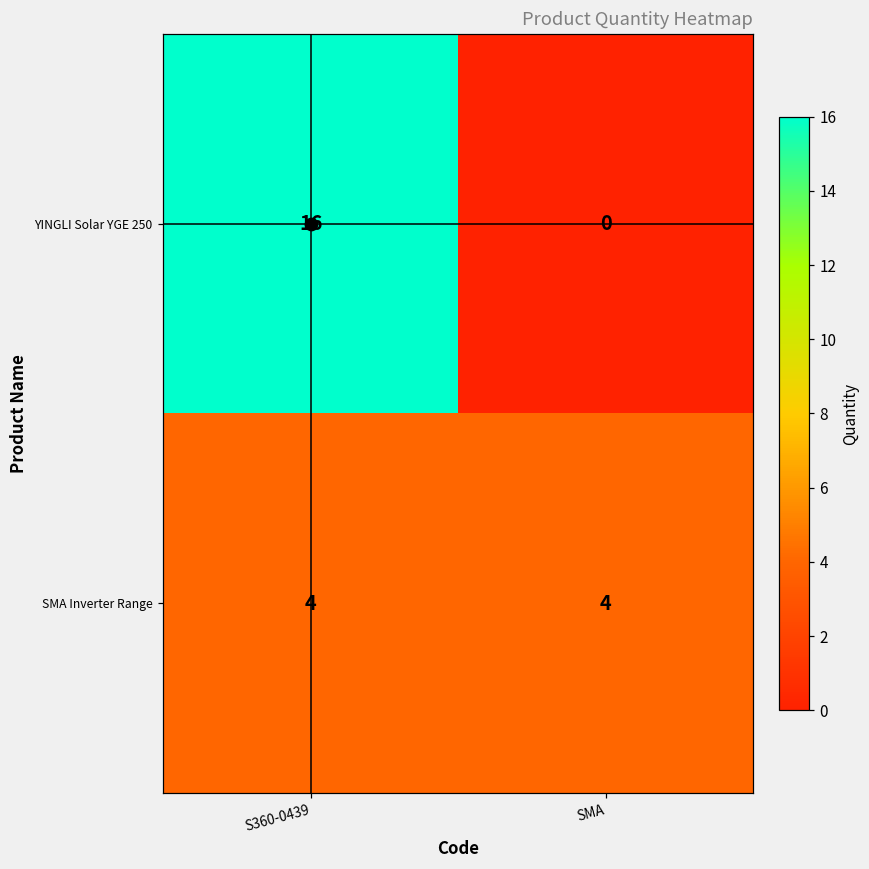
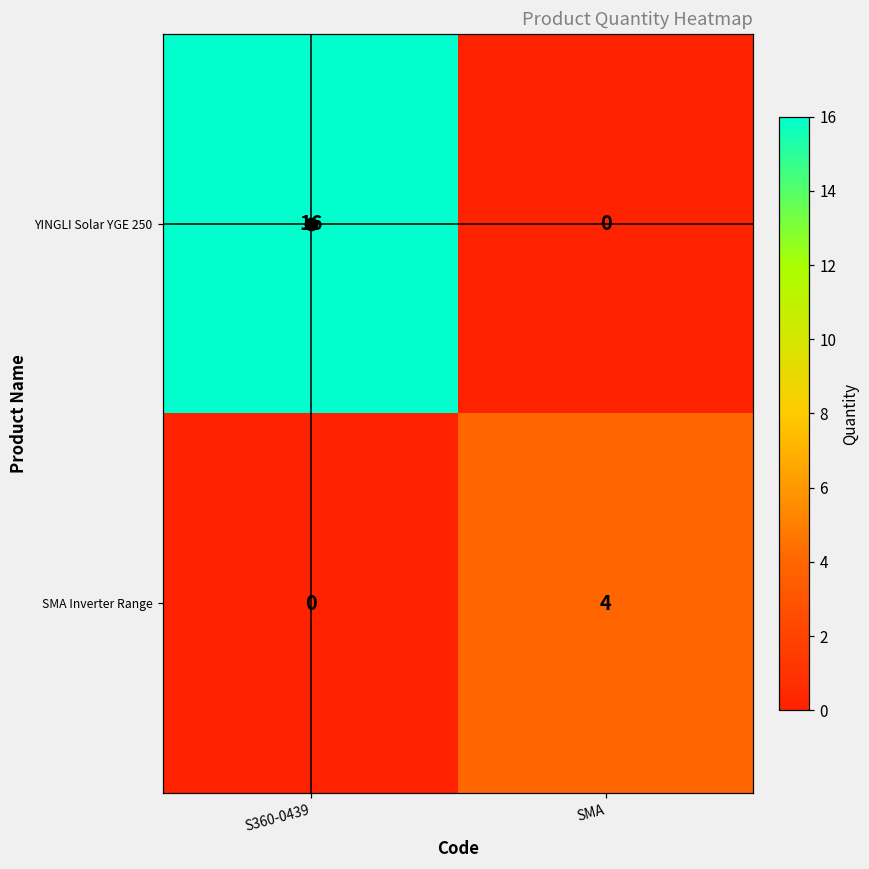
SMA Inverter Range, S360-0439: 4 -> 0
